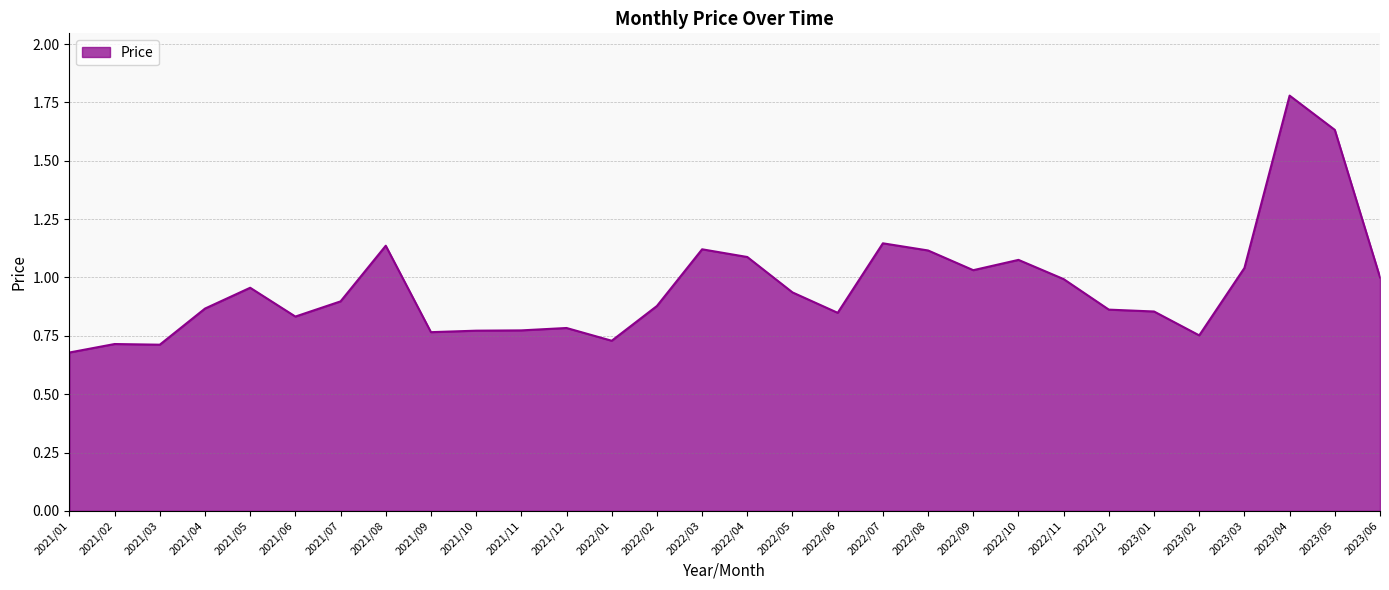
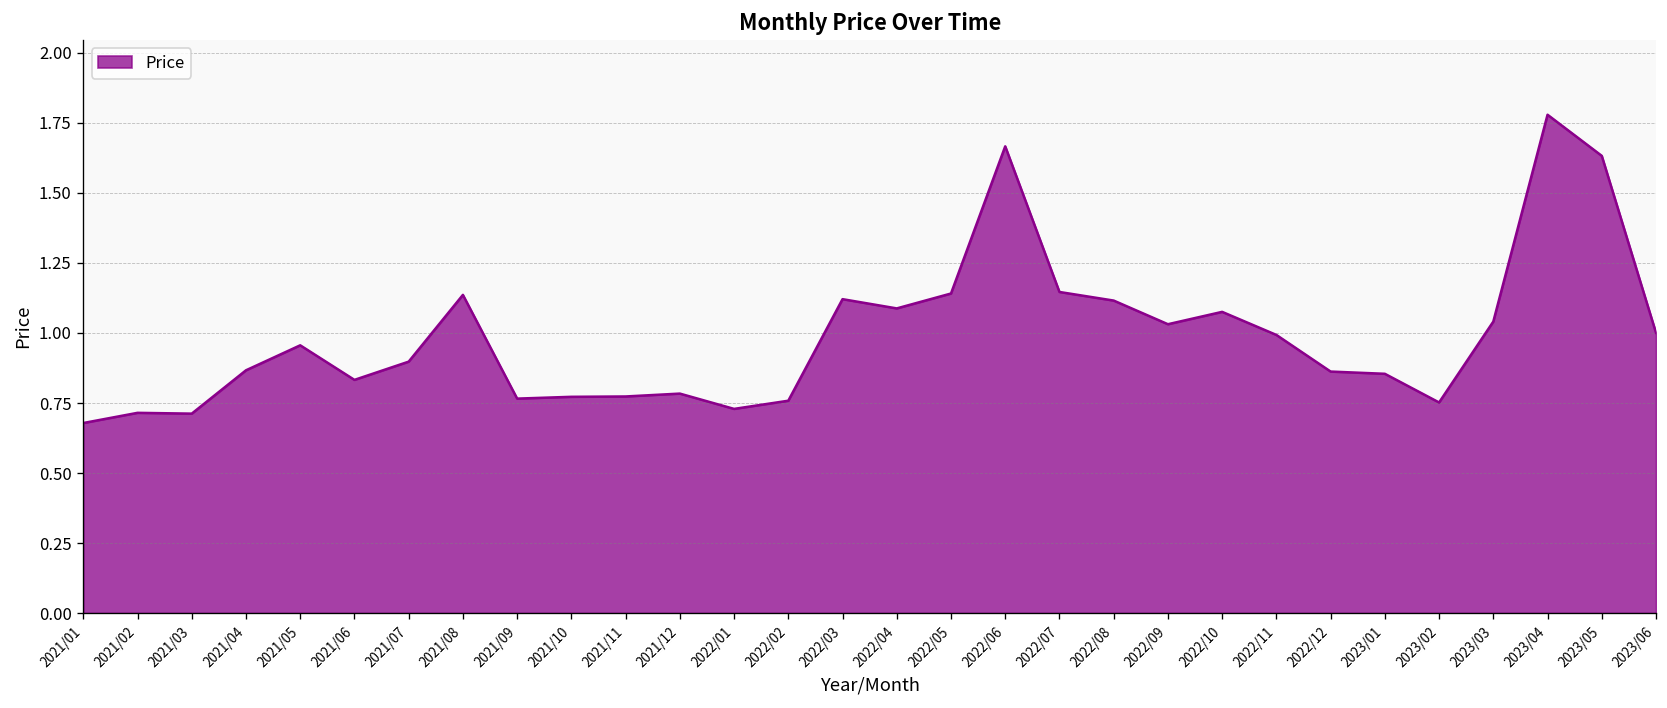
2022/02: 0.88 -> 0.76
2022/05: 0.94 -> 1.14
2022/06: 0.85 -> 1.67
